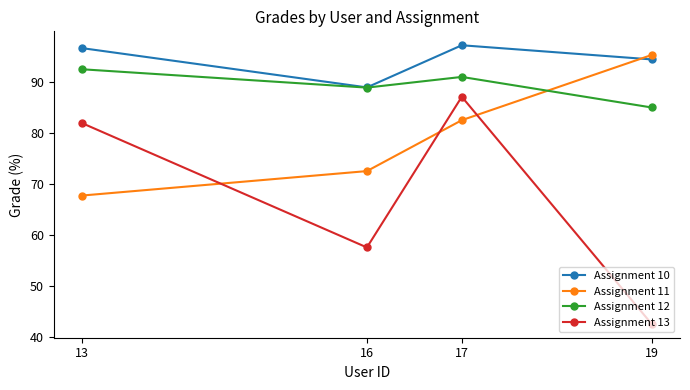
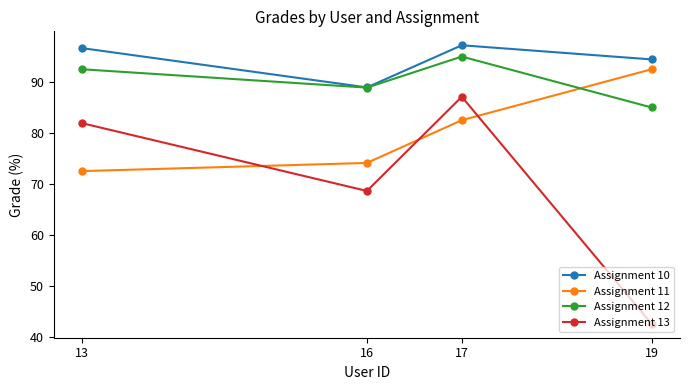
Assignment 11, 13: 68 -> 73
Assignment 11, 16: 73 -> 74
Assignment 13, 16: 58 -> 69
Assignment 12, 17: 91 -> 95
Assignment 11, 19: 95 -> 93
